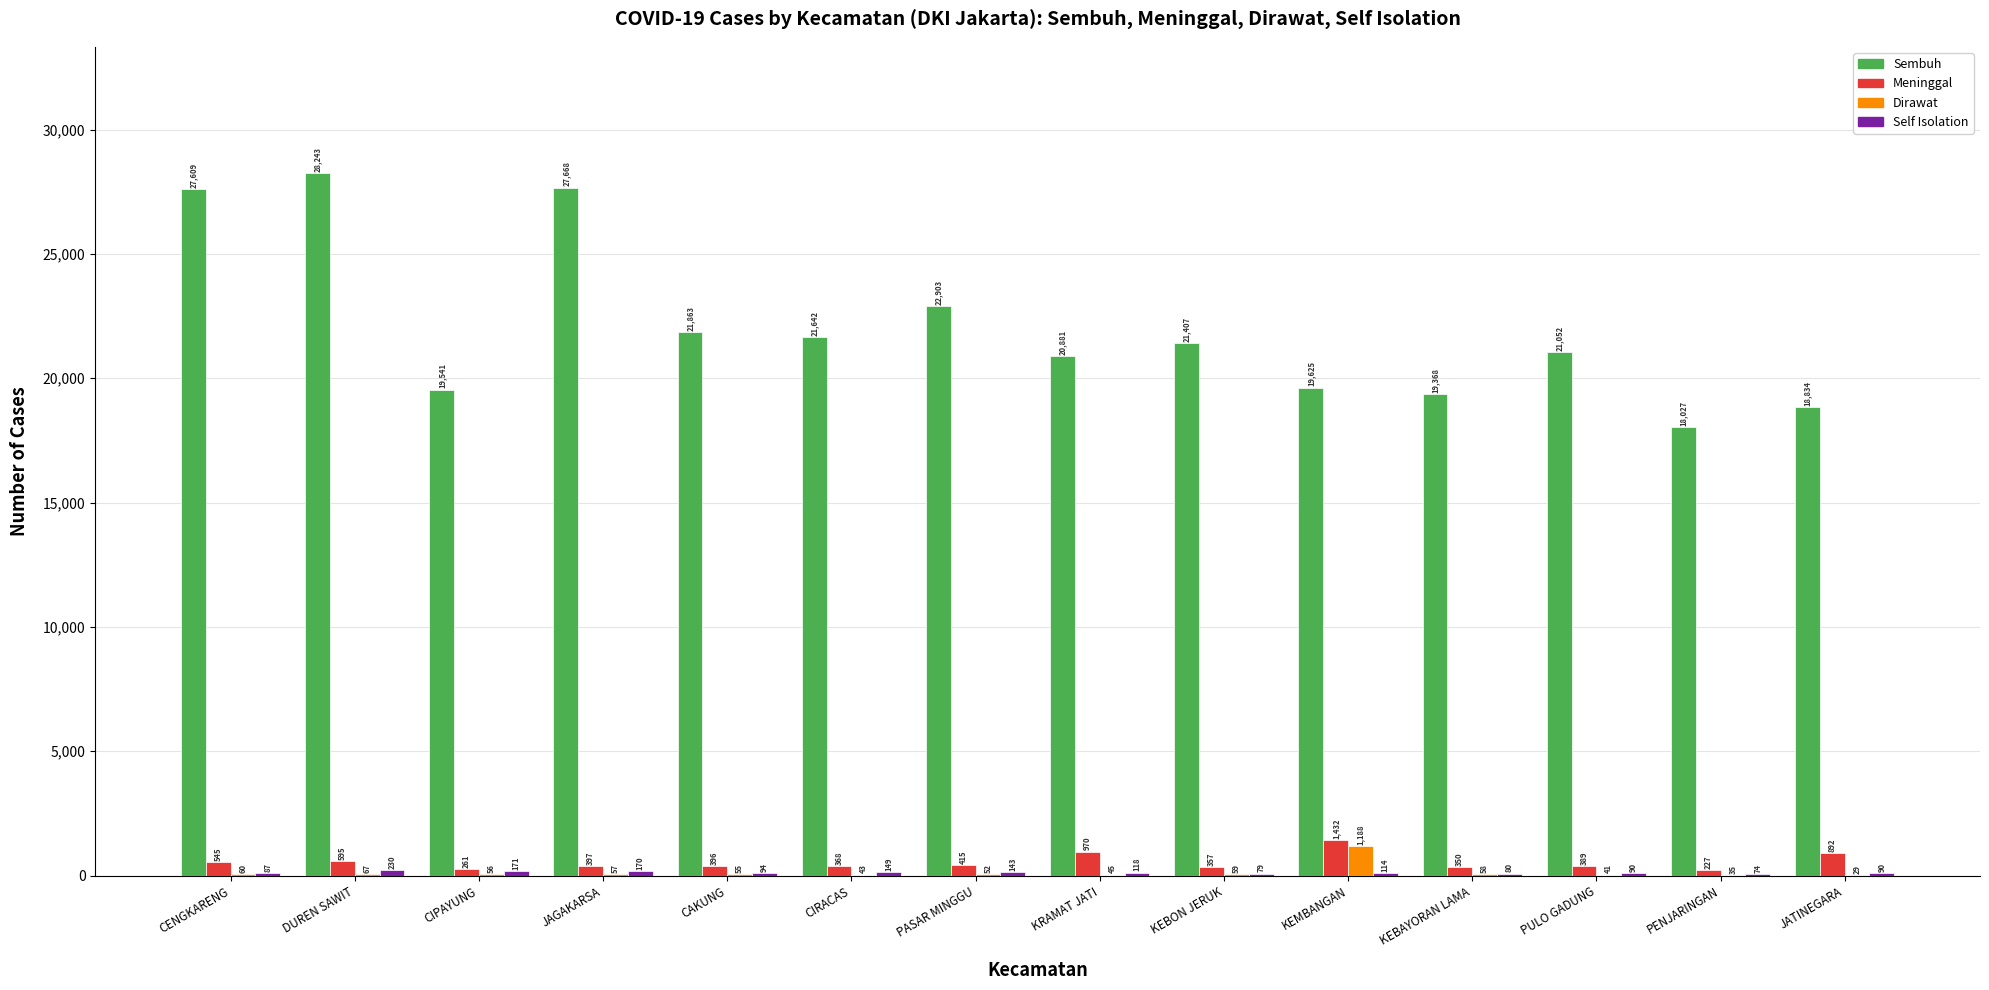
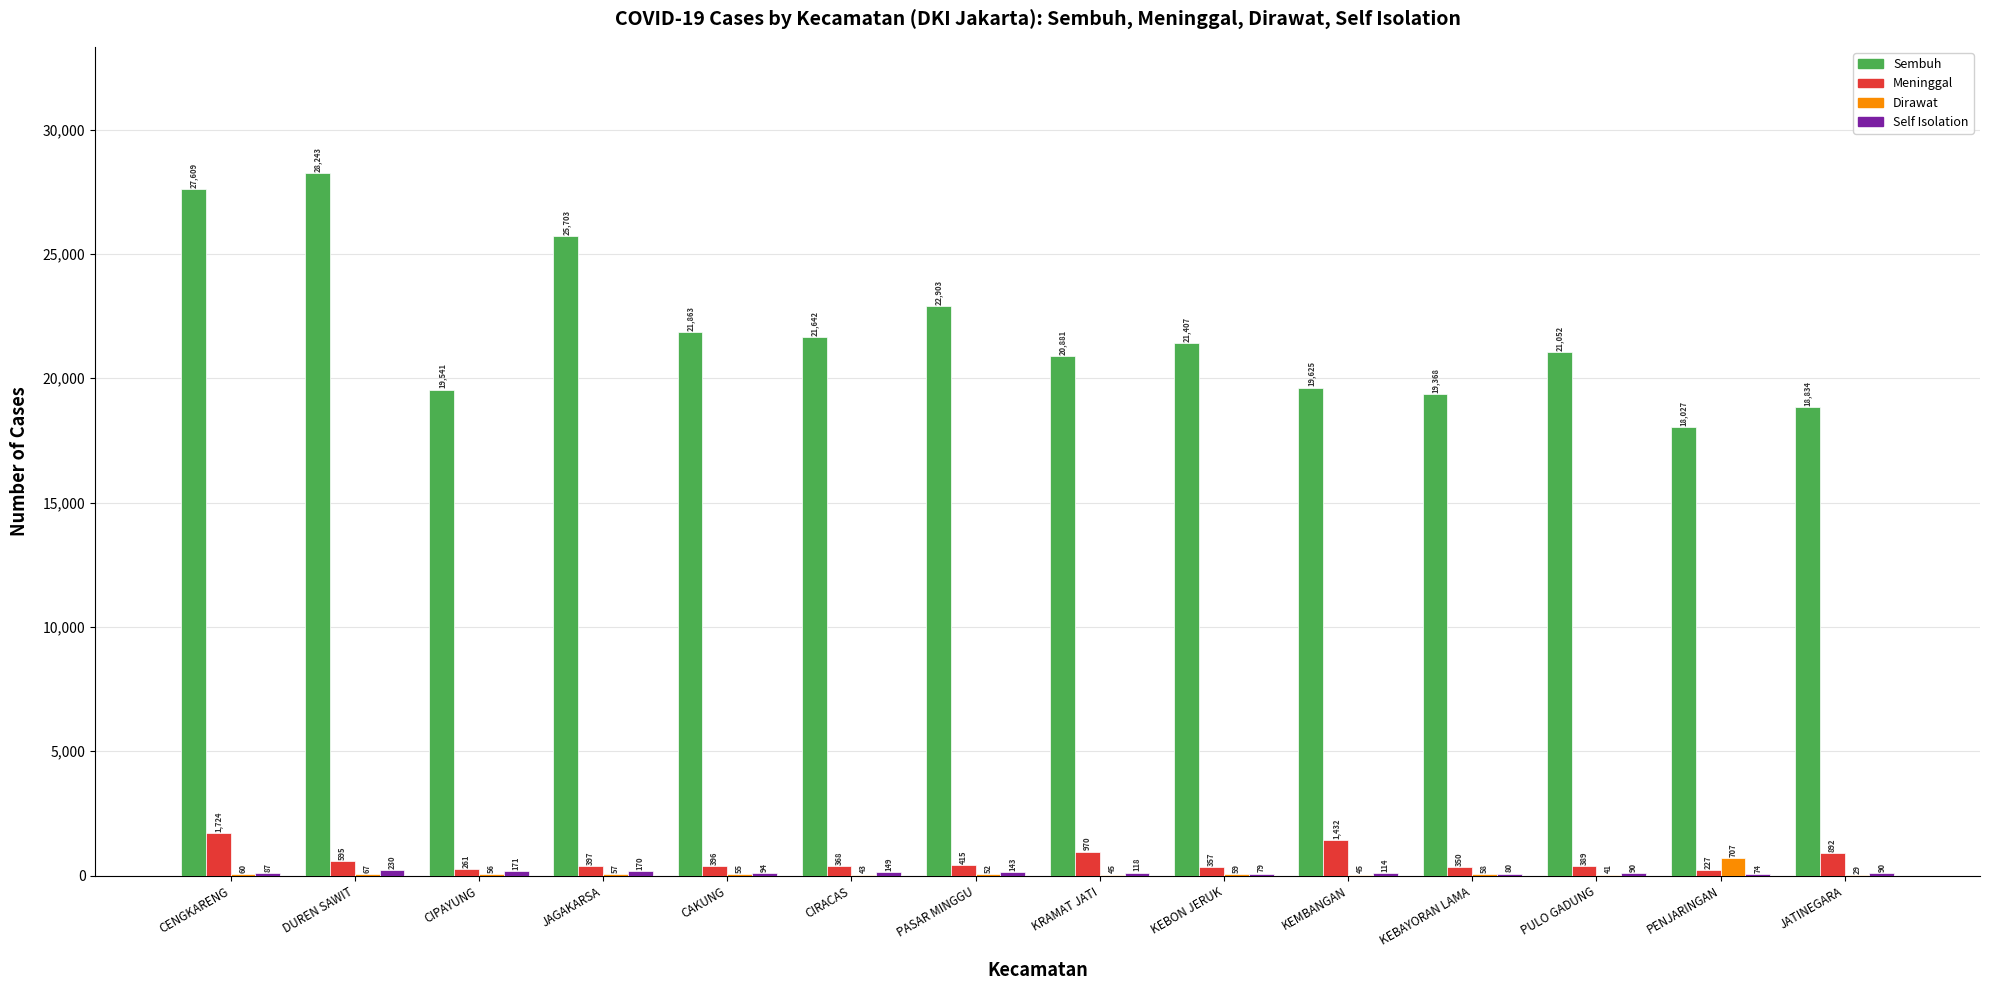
Meninggal, CENGKARENG: 545 -> 1,724
Sembuh, JAGAKARSA: 27,668 -> 25,703
Dirawat, KEMBANGAN: 1,188 -> 45
Dirawat, PENJARINGAN: 35 -> 707
